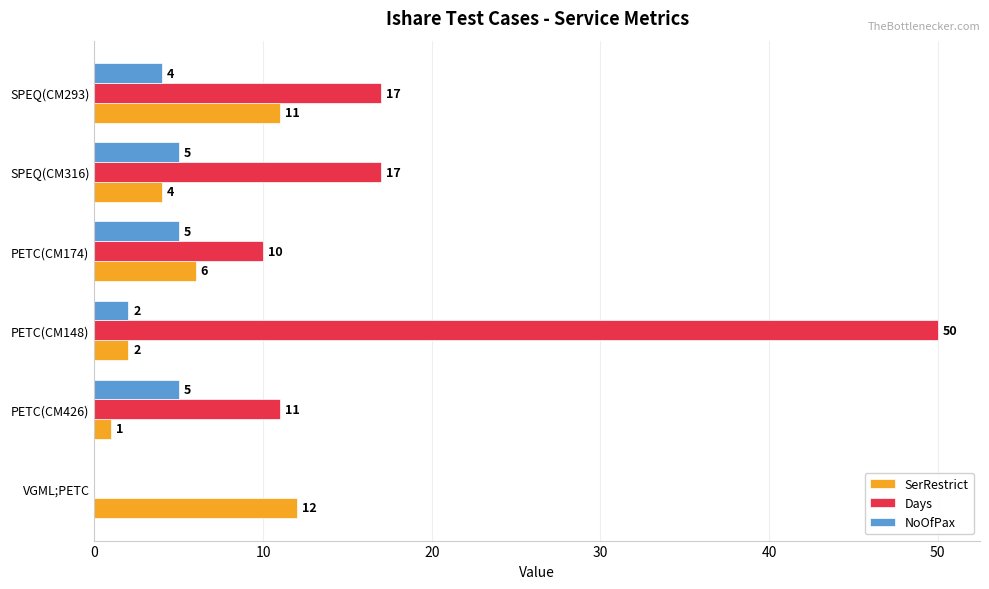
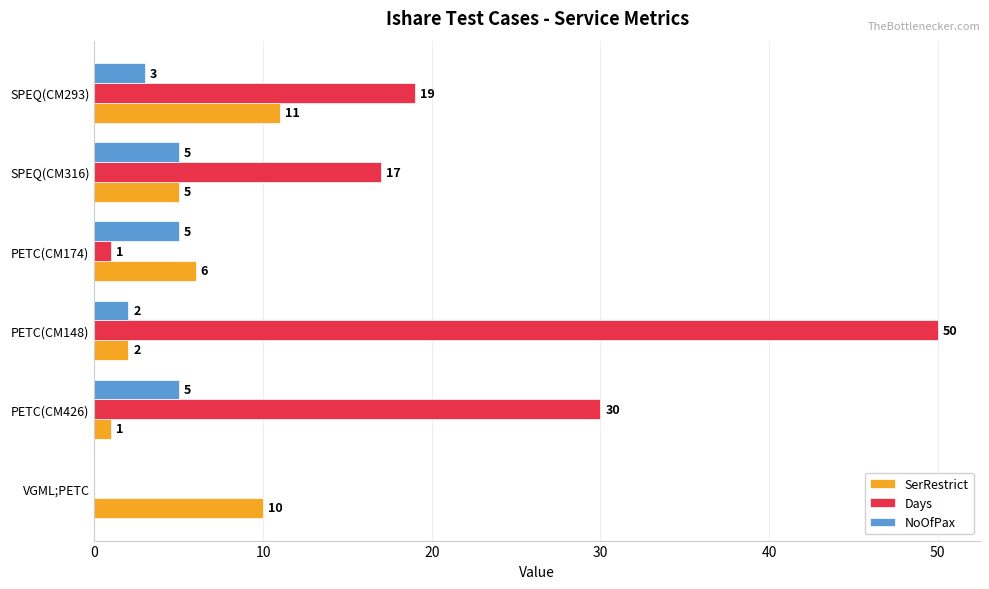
NoOfPax, SPEQ(CM293): 4 -> 3
Days, SPEQ(CM293): 17 -> 19
SerRestrict, SPEQ(CM316): 4 -> 5
Days, PETC(CM174): 10 -> 1
Days, PETC(CM426): 11 -> 30
SerRestrict, VGML;PETC: 12 -> 10
